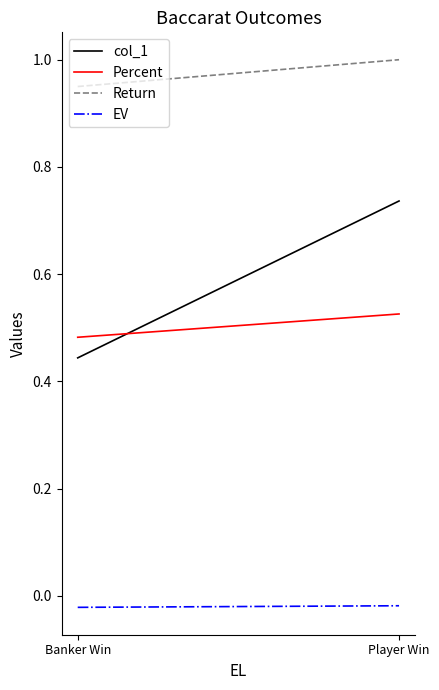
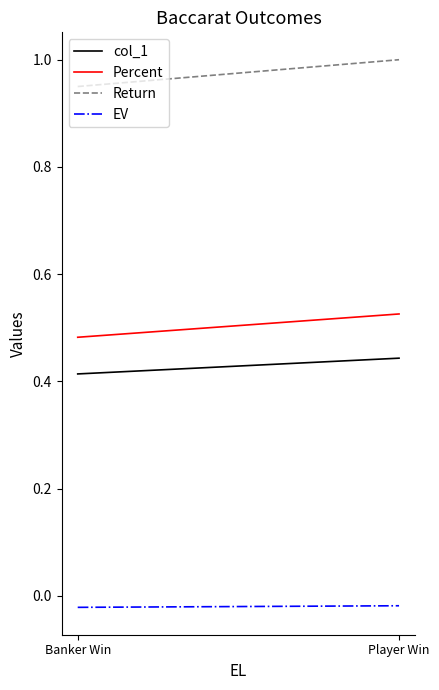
col_1, Banker Win: 0.44 -> 0.41
col_1, Player Win: 0.74 -> 0.44
